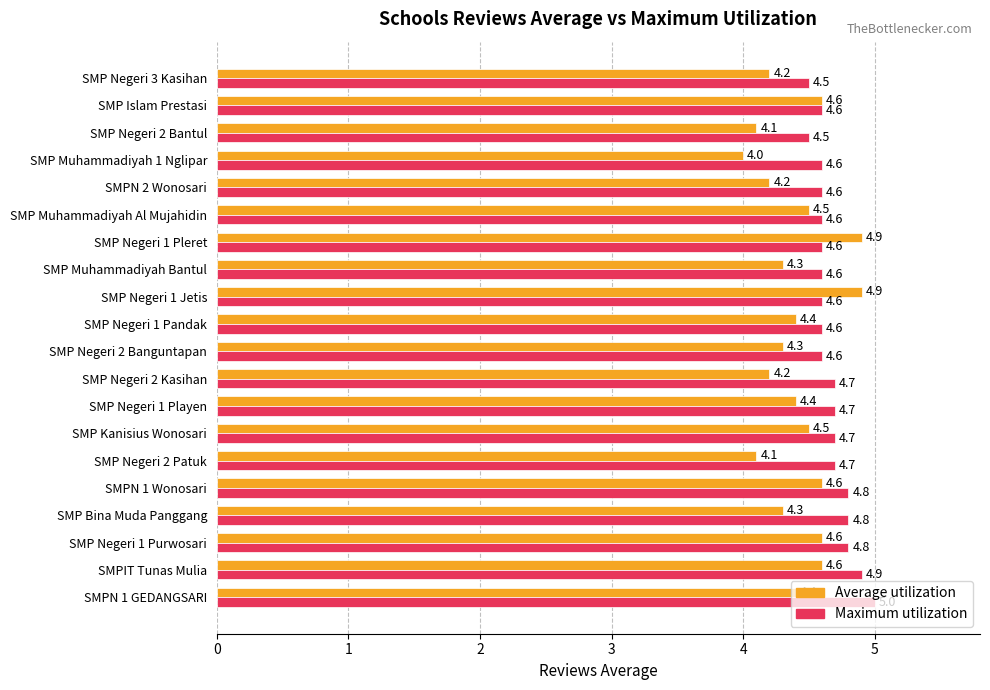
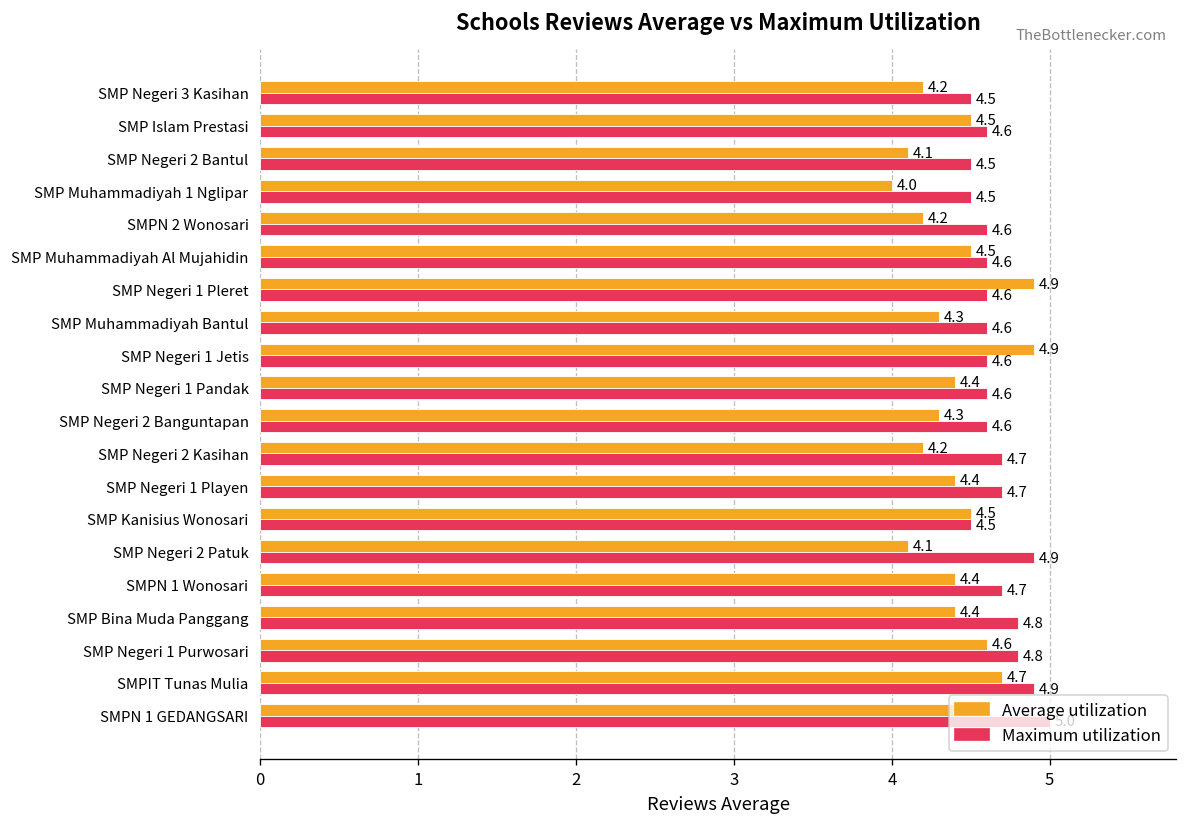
Average utilization, SMP Islam Prestasi: 4.6 -> 4.5
Maximum utilization, SMP Muhammadiyah 1 Nglipar: 4.6 -> 4.5
Maximum utilization, SMP Kanisius Wonosari: 4.7 -> 4.5
Maximum utilization, SMP Negeri 2 Patuk: 4.7 -> 4.9
Average utilization, SMPN 1 Wonosari: 4.6 -> 4.4
Maximum utilization, SMPN 1 Wonosari: 4.8 -> 4.7
Average utilization, SMP Bina Muda Panggang: 4.3 -> 4.4
Average utilization, SMPIT Tunas Mulia: 4.6 -> 4.7
